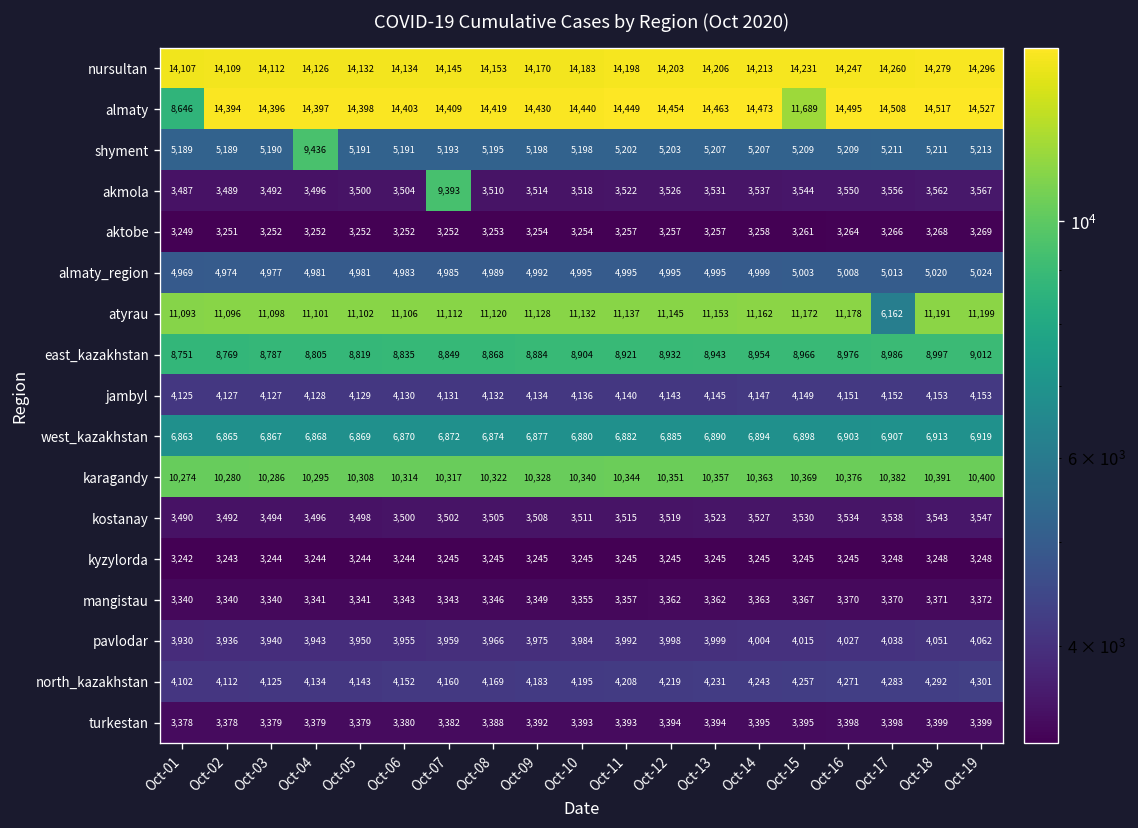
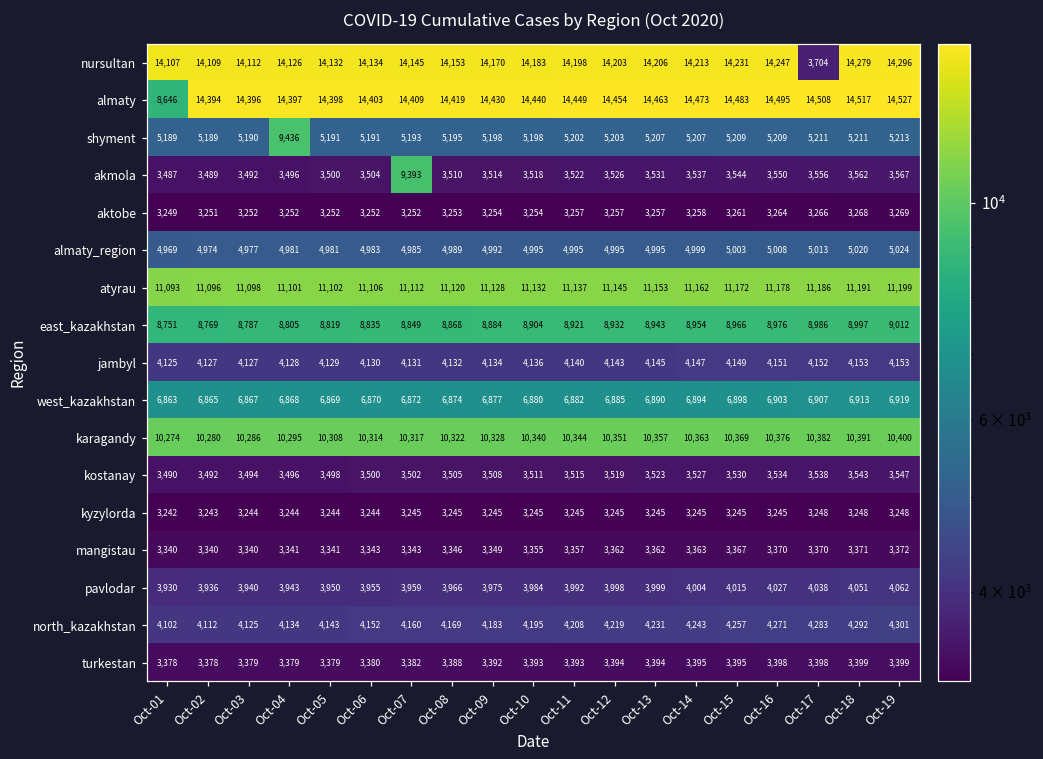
nursultan, Oct-17: 14,260 -> 3,704
almaty, Oct-15: 11,689 -> 14,483
atyrau, Oct-17: 6,162 -> 11,186
